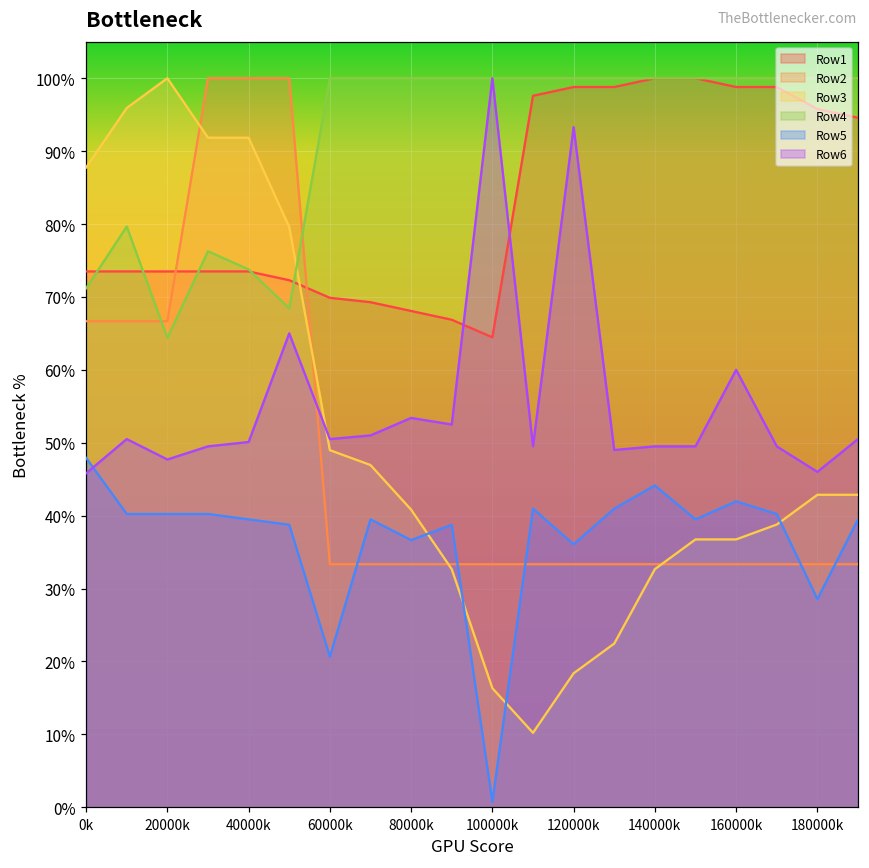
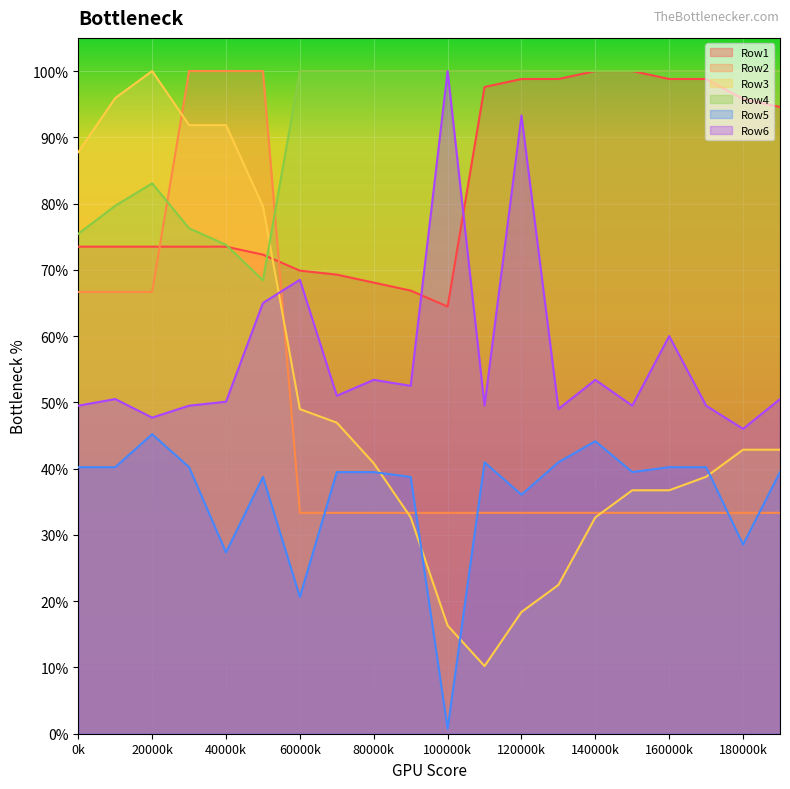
Row4, 0k: 71% -> 75%
Row5, 0k: 48% -> 40%
Row6, 0k: 46% -> 50%
Row4, 20000k: 64% -> 83%
Row5, 20000k: 40% -> 45%
Row5, 40000k: 39% -> 27%
Row6, 60000k: 51% -> 69%
Row5, 80000k: 37% -> 39%
Row6, 140000k: 50% -> 53%
Row5, 160000k: 42% -> 40%
